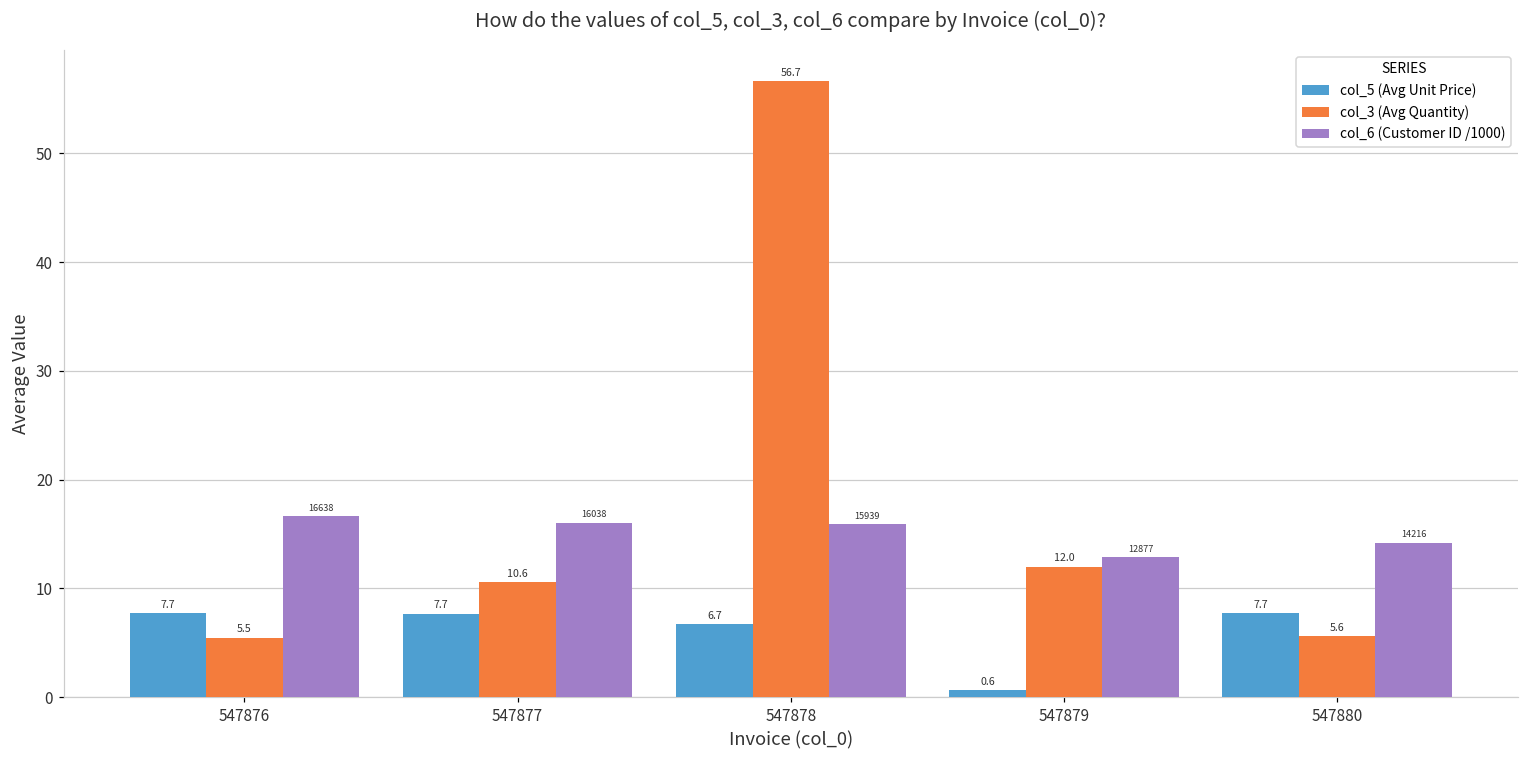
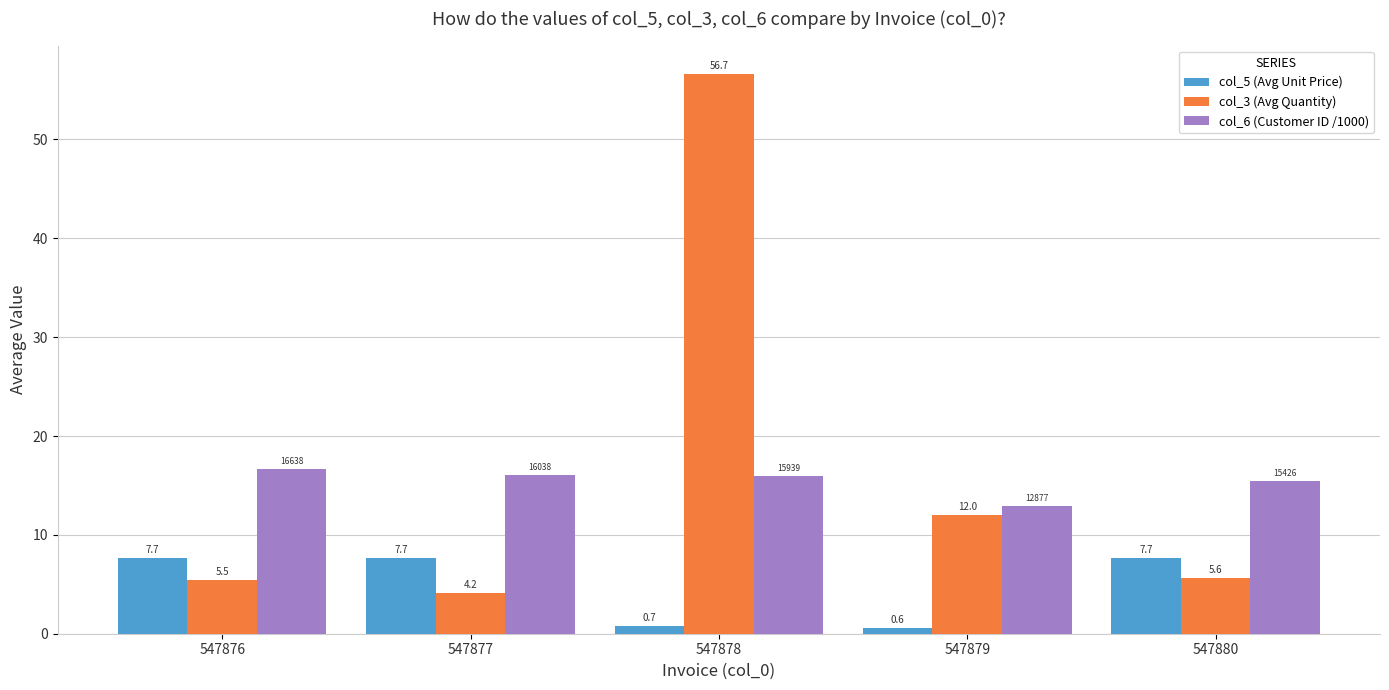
col_3 (Avg Quantity), 547877: 10.6 -> 4.2
col_5 (Avg Unit Price), 547878: 6.7 -> 0.7
col_6 (Customer ID /1000), 547880: 14216 -> 15426
